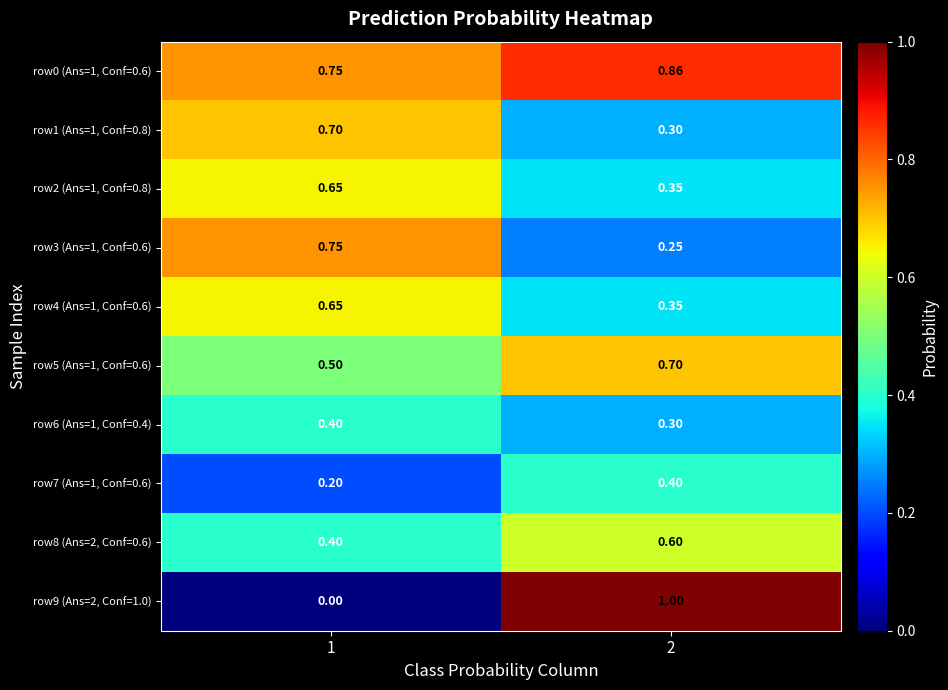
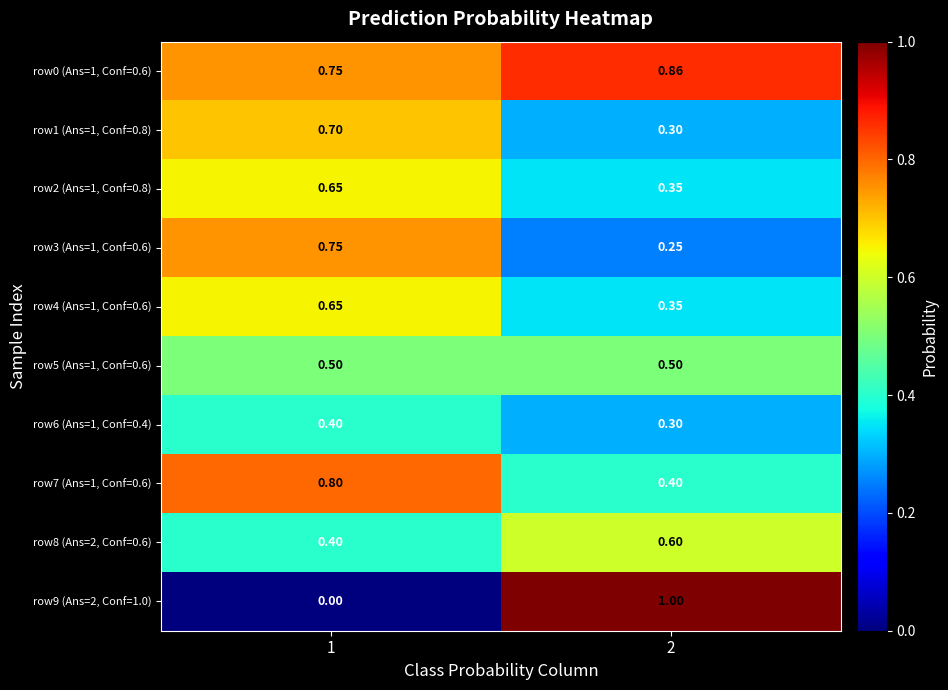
row5 (Ans=1, Conf=0.6), 2: 0.70 -> 0.50
row7 (Ans=1, Conf=0.6), 1: 0.20 -> 0.80
